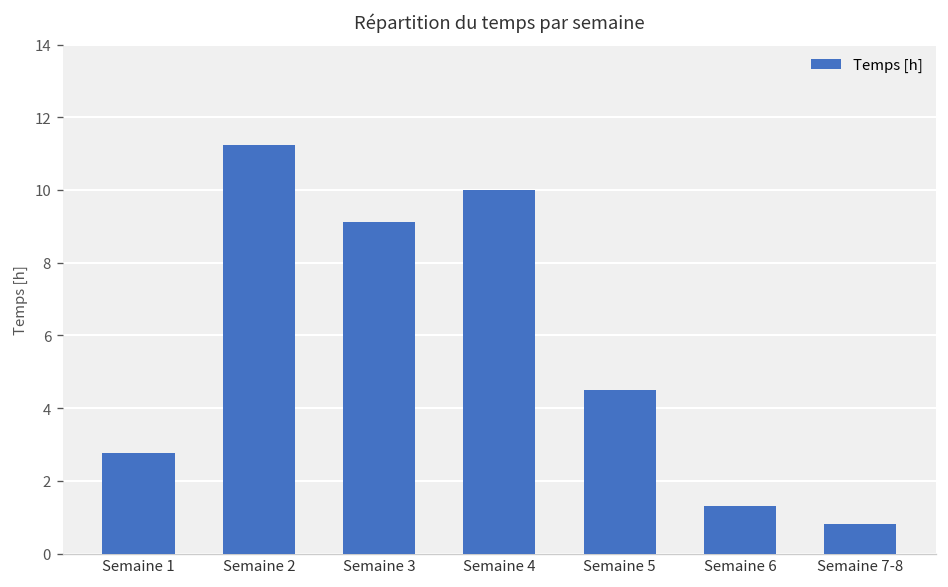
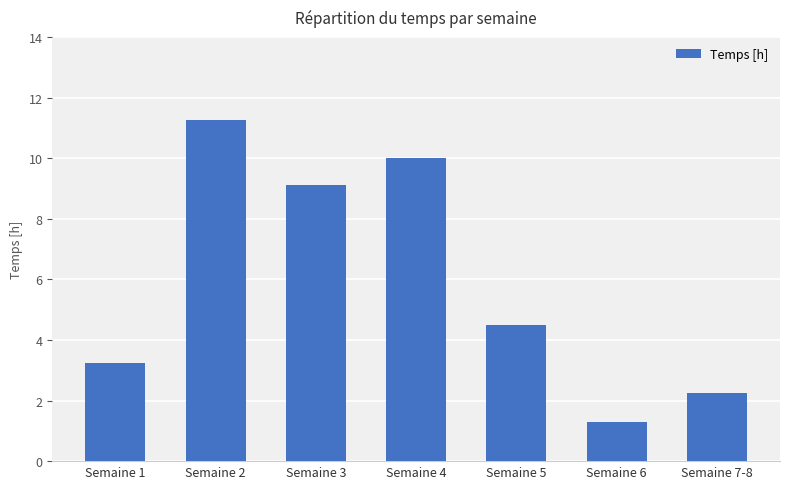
Semaine 1: 2.8 -> 3.3
Semaine 7-8: 0.8 -> 2.3
